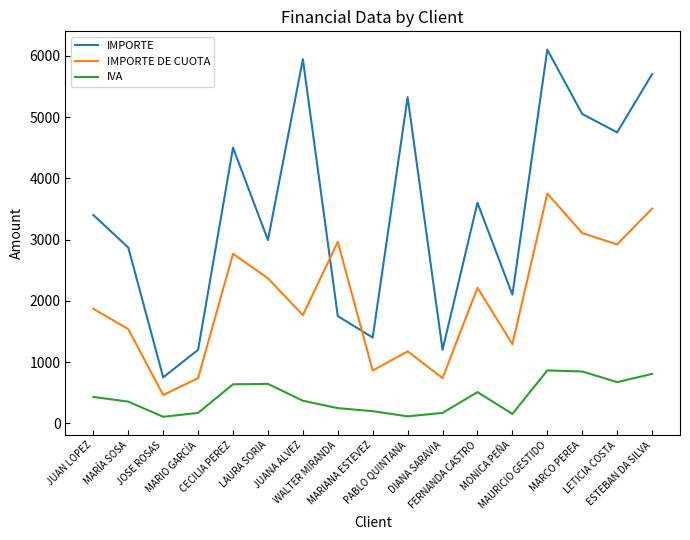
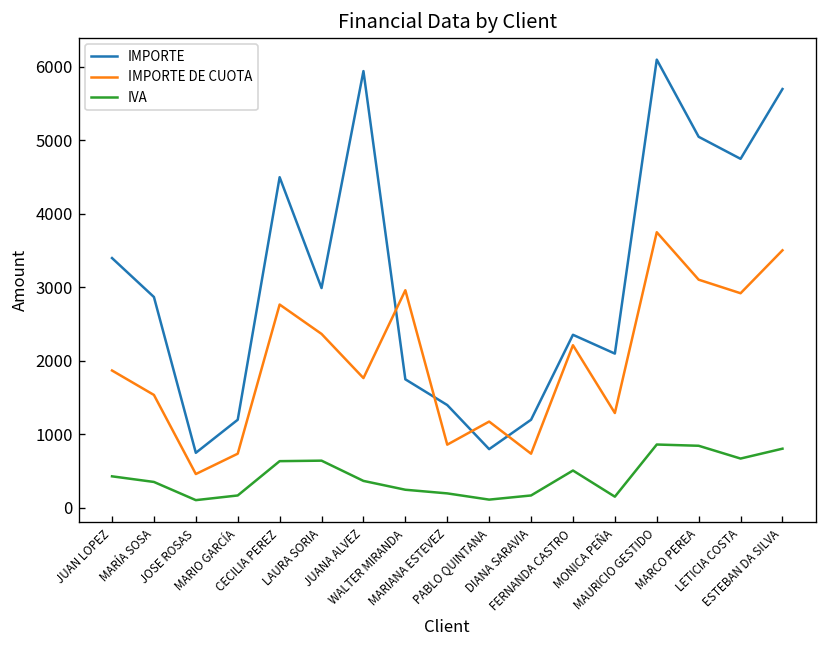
IMPORTE, PABLO QUINTANA: 5300 -> 800
IMPORTE, FERNANDA CASTRO: 3600 -> 2400
